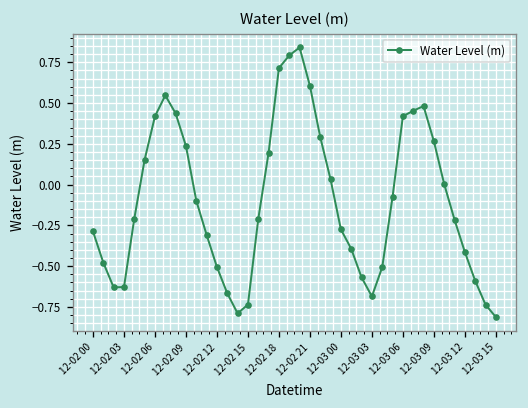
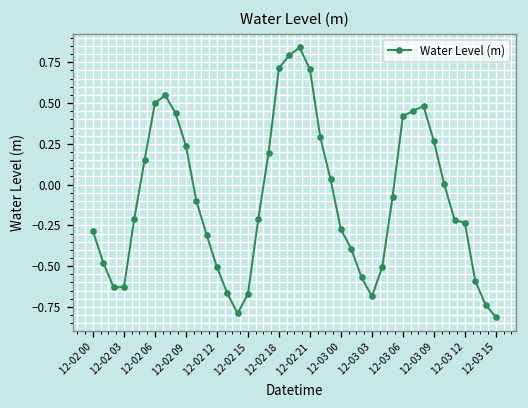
12-02 06: 0.42 -> 0.50
12-02 15: -0.74 -> -0.67
12-02 21: 0.61 -> 0.71
12-03 12: -0.41 -> -0.23
